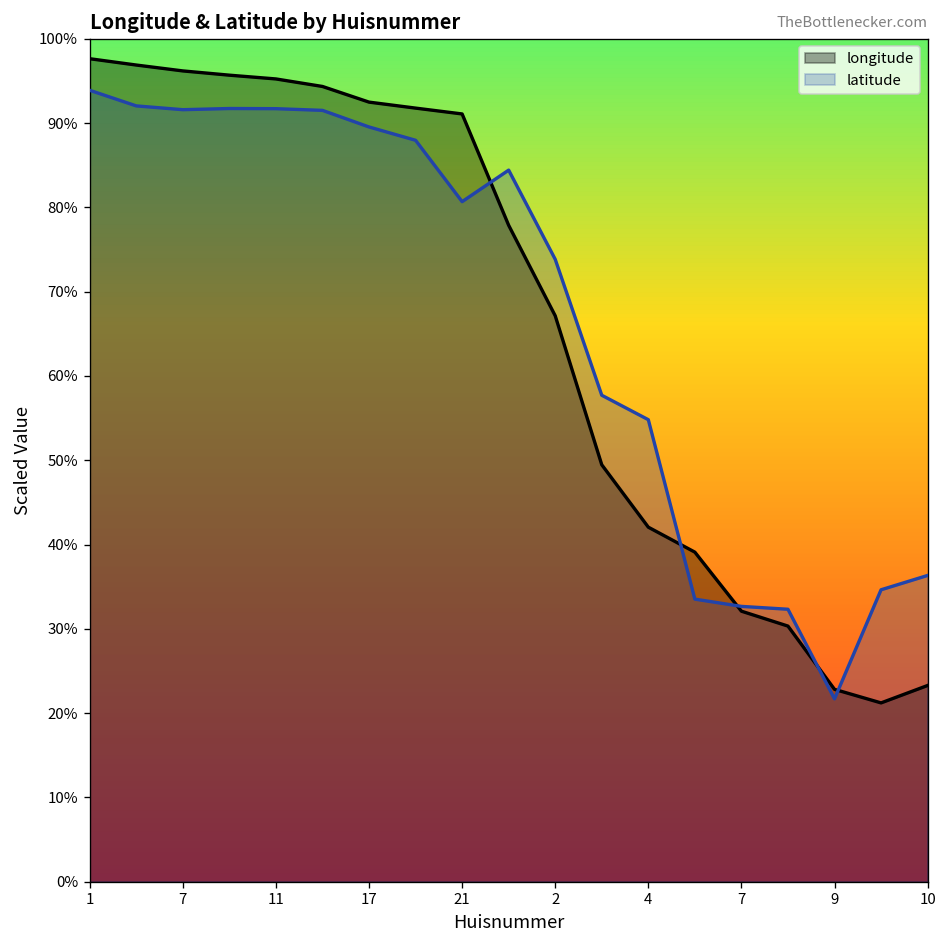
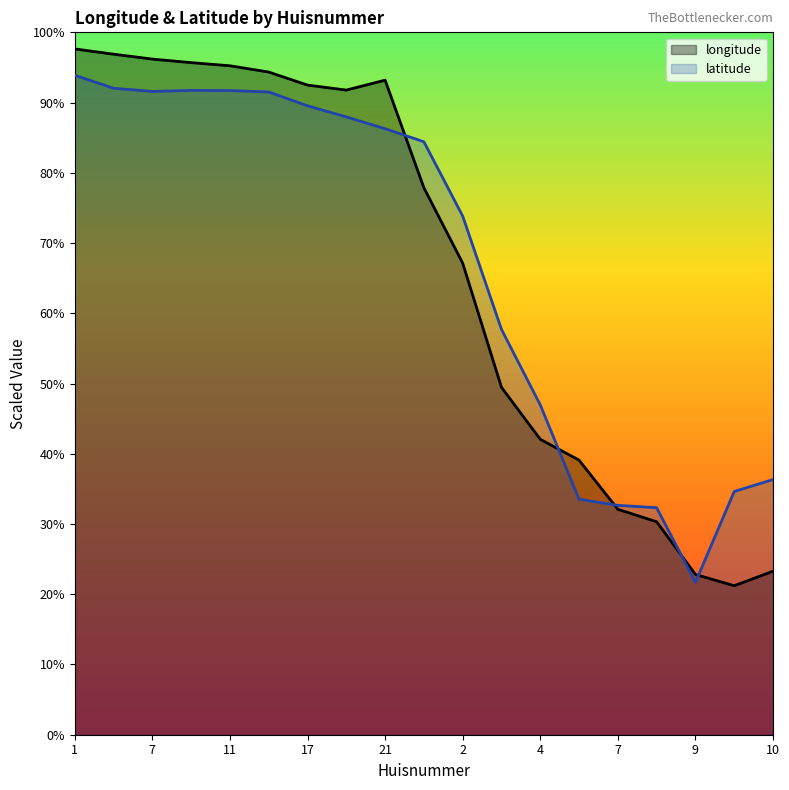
longitude, 21: 91% -> 93%
latitude, 21: 81% -> 86%
latitude, 4: 55% -> 47%
